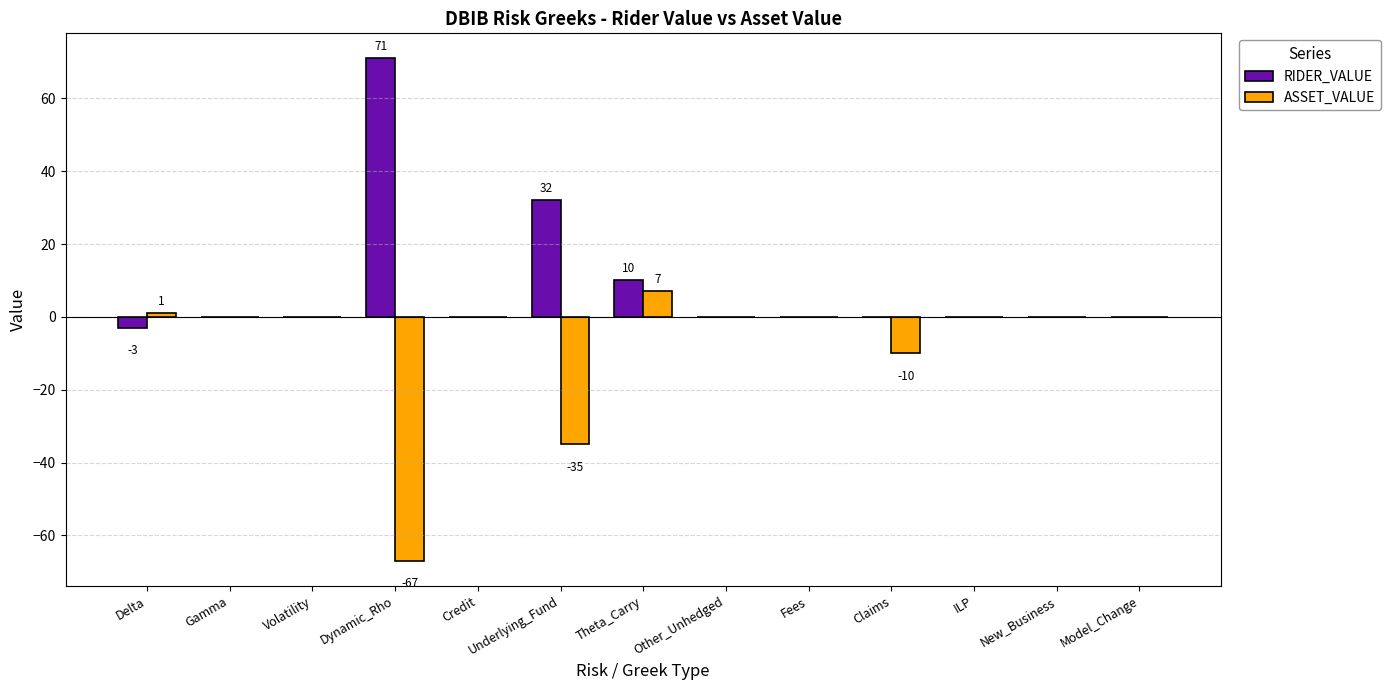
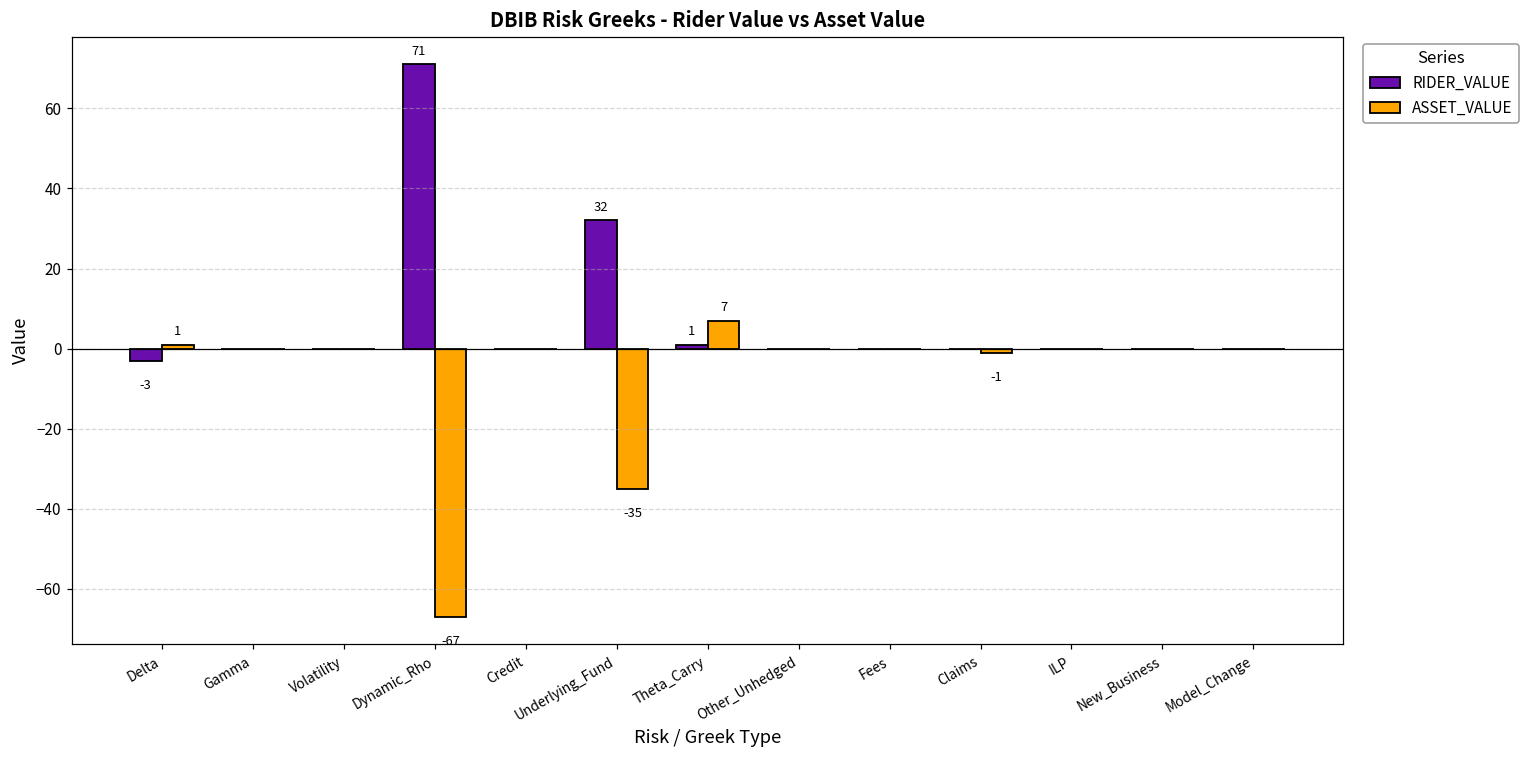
RIDER_VALUE, Theta_Carry: 10 -> 1
ASSET_VALUE, Claims: -10 -> -1
